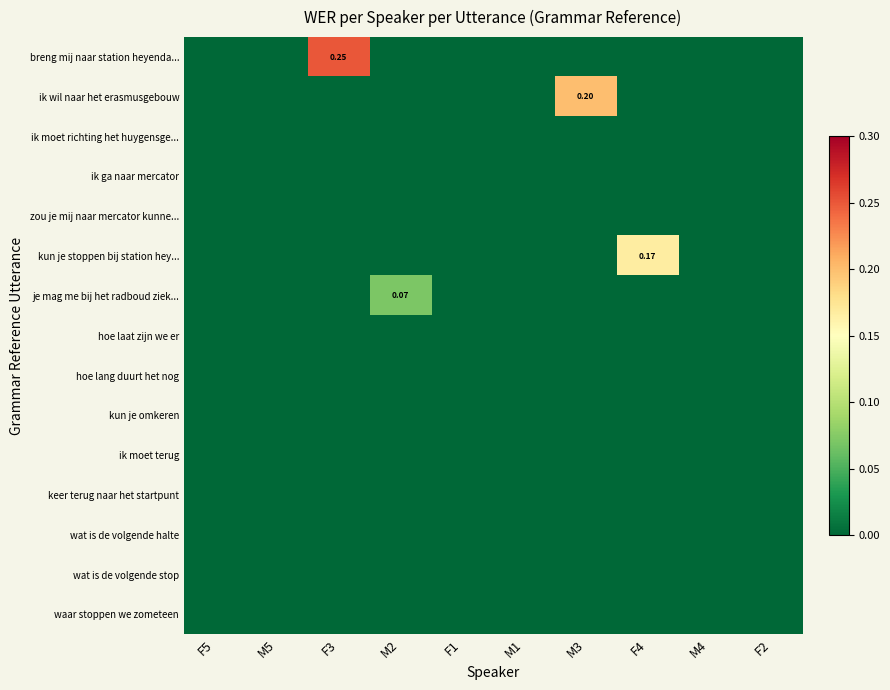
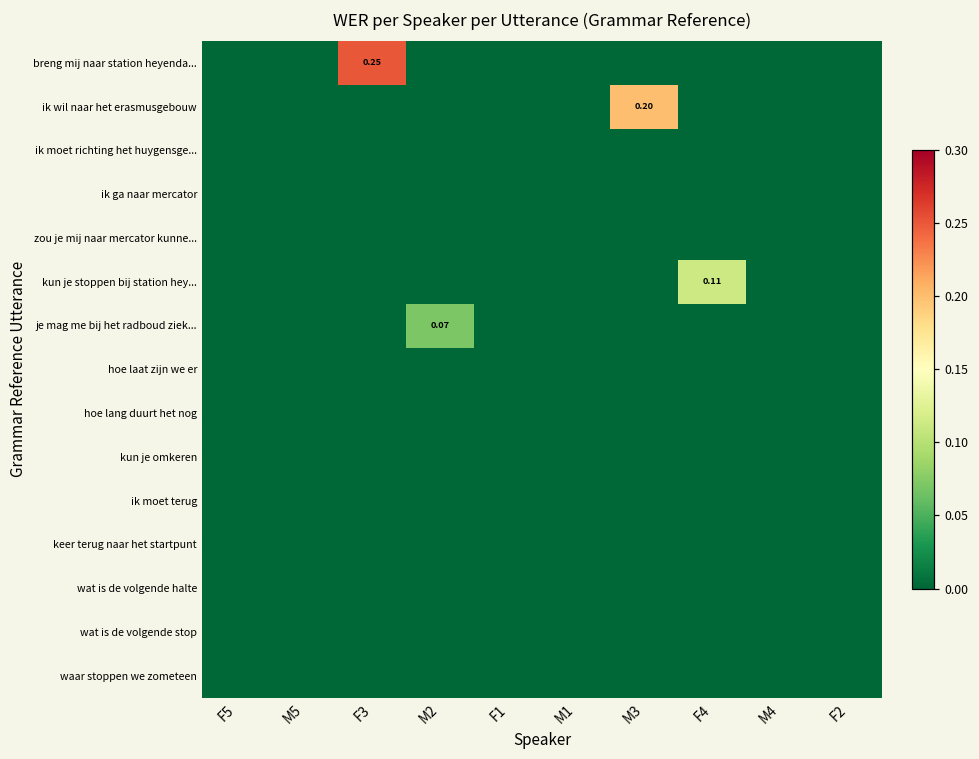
kun je stoppen bij station hey..., F4: 0.17 -> 0.11
